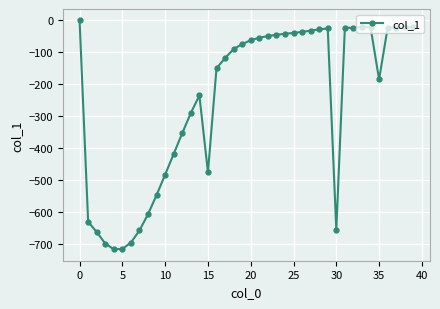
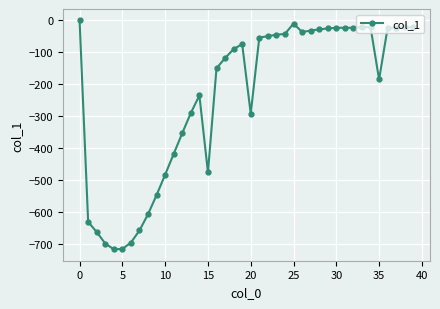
20: -60 -> -290
25: -40 -> -10
30: -660 -> -20
